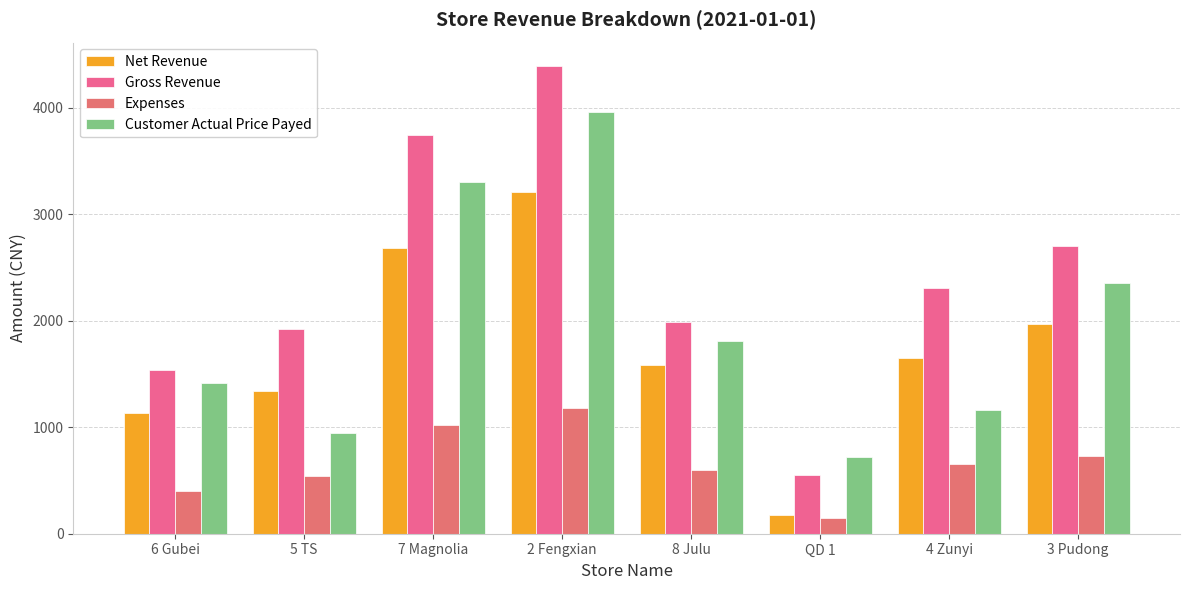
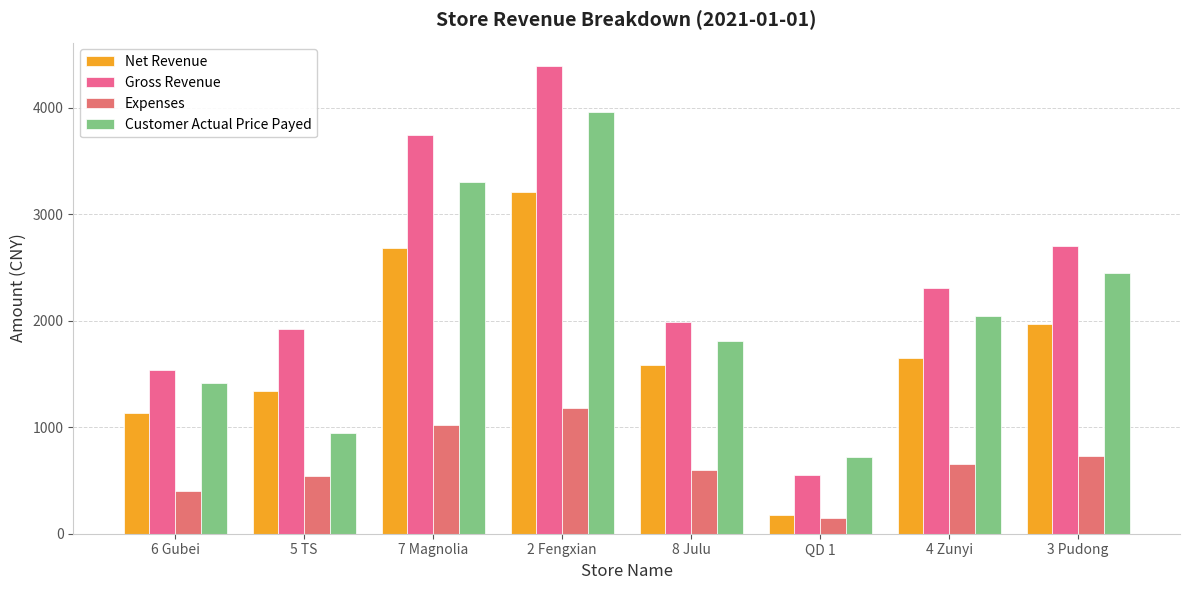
Customer Actual Price Payed, 4 Zunyi: 1160 -> 2040
Customer Actual Price Payed, 3 Pudong: 2350 -> 2450
